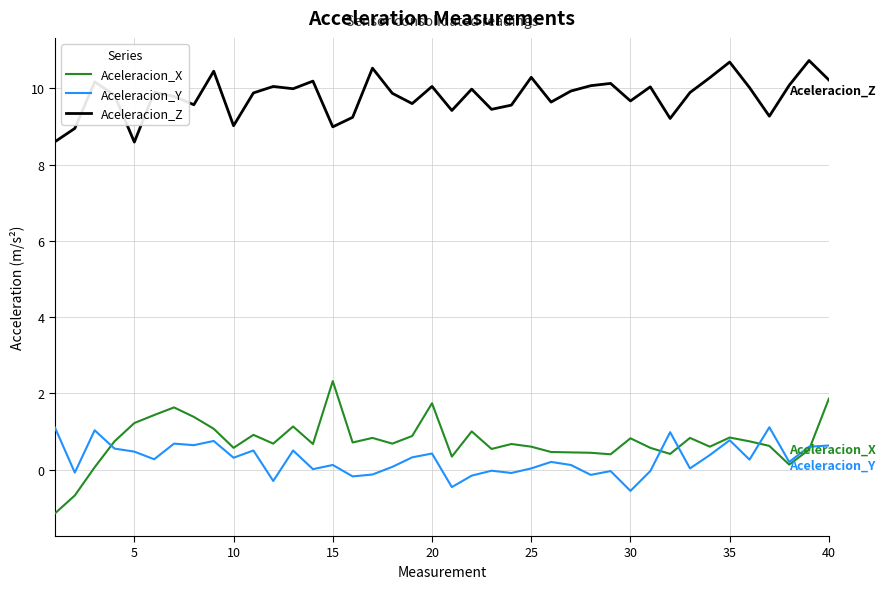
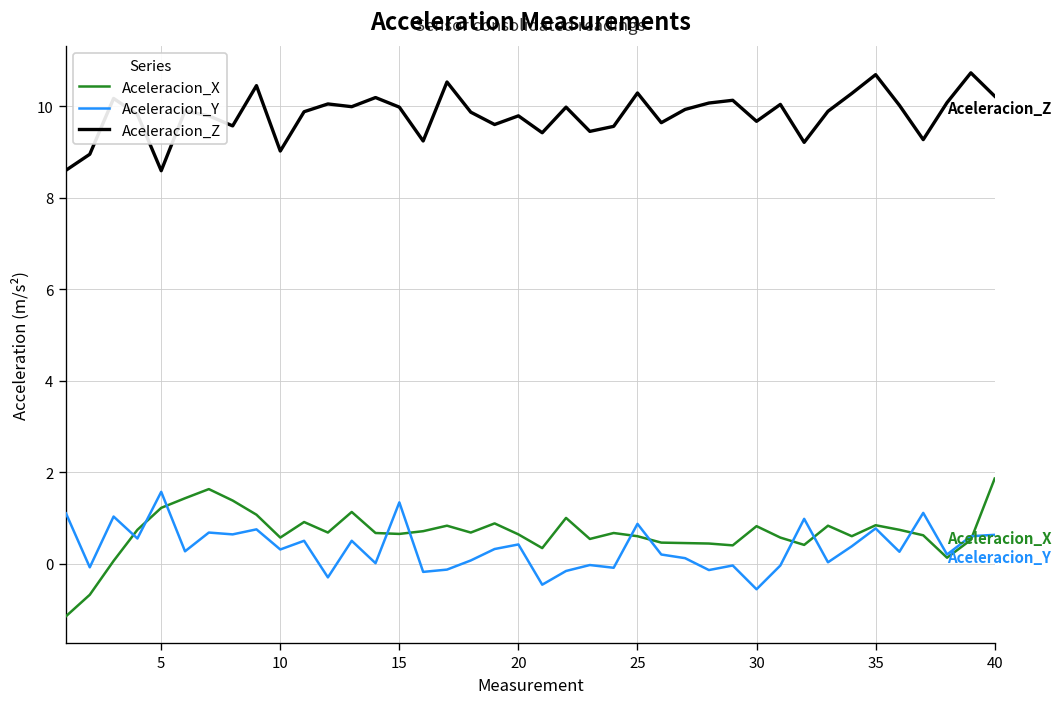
Aceleracion_Y, 5: 0.5 -> 1.6
Aceleracion_X, 15: 2.3 -> 0.7
Aceleracion_Y, 15: 0.1 -> 1.3
Aceleracion_Z, 15: 9.0 -> 10.0
Aceleracion_X, 20: 1.7 -> 0.6
Aceleracion_Z, 20: 10.1 -> 9.8
Aceleracion_Y, 25: 0.0 -> 0.9
